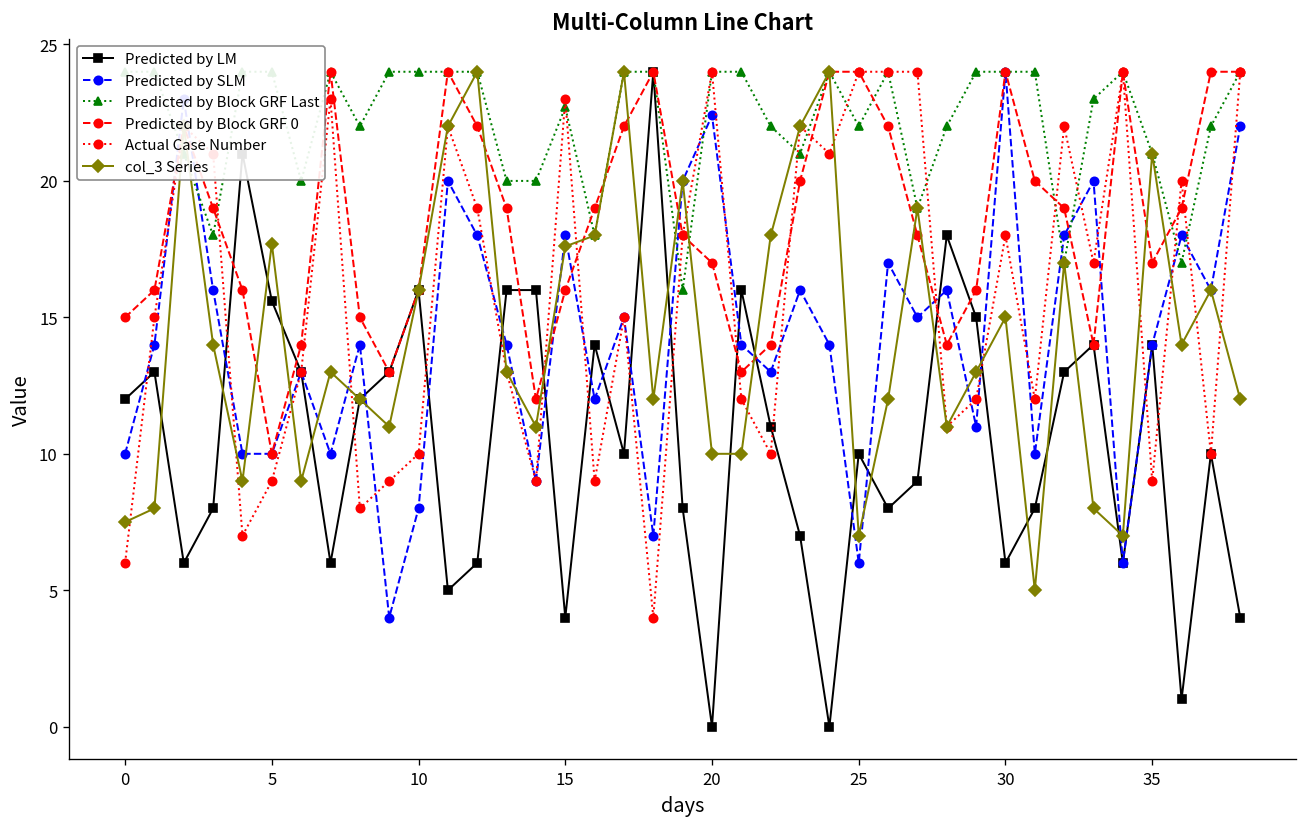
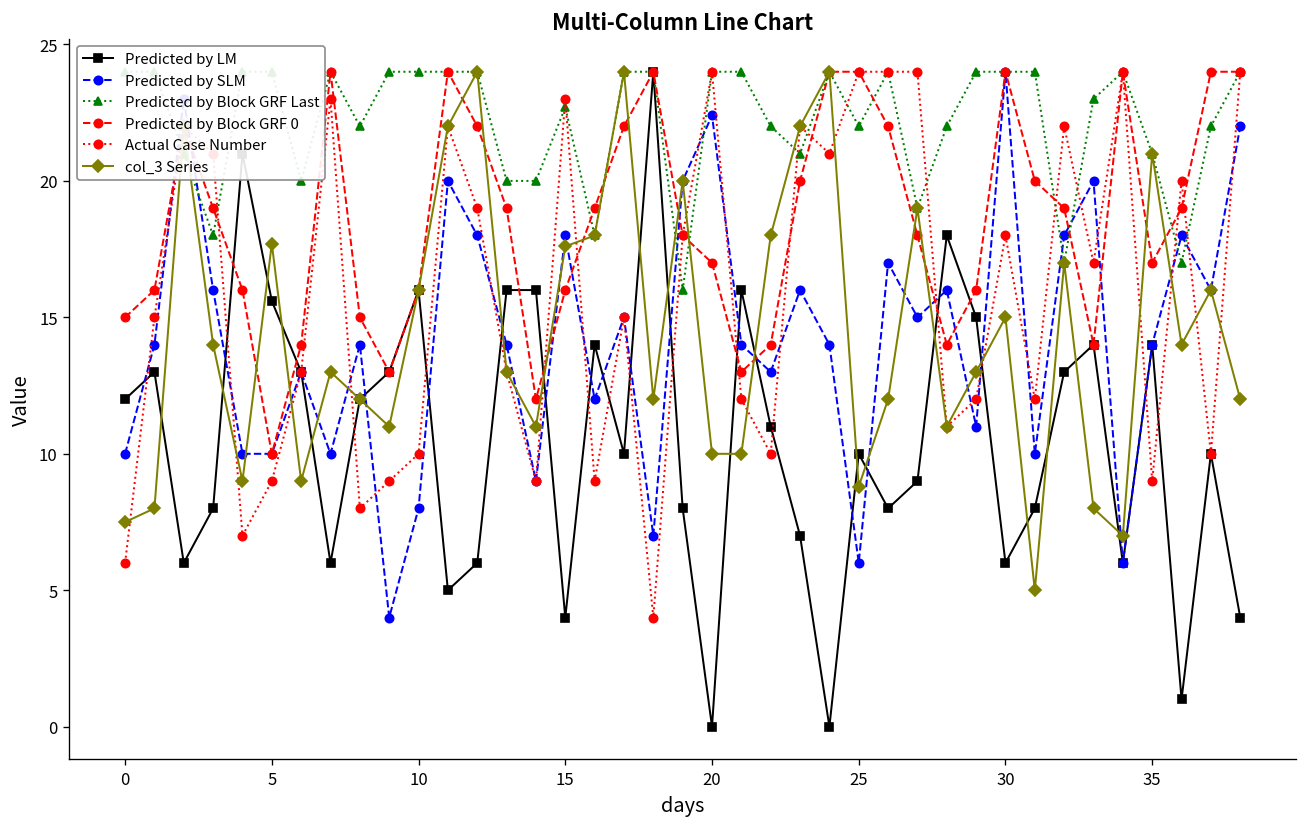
col_3 Series, 25: 7.0 -> 8.8
